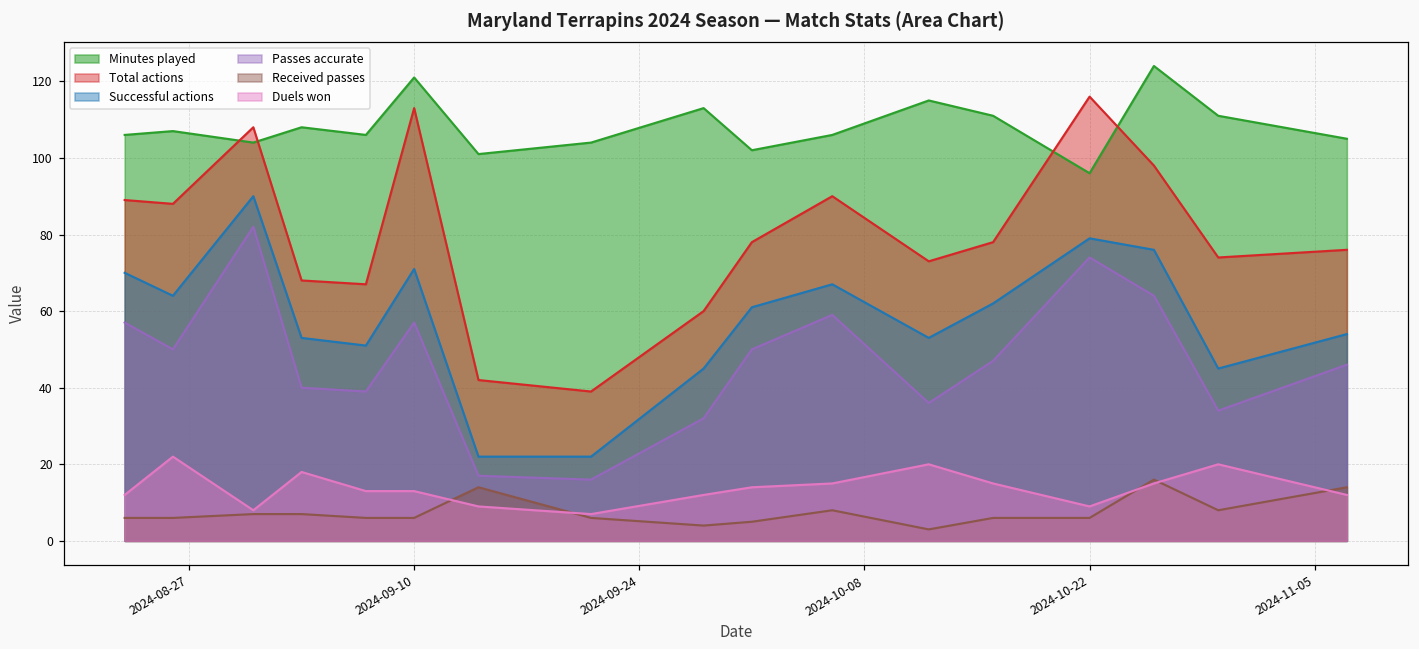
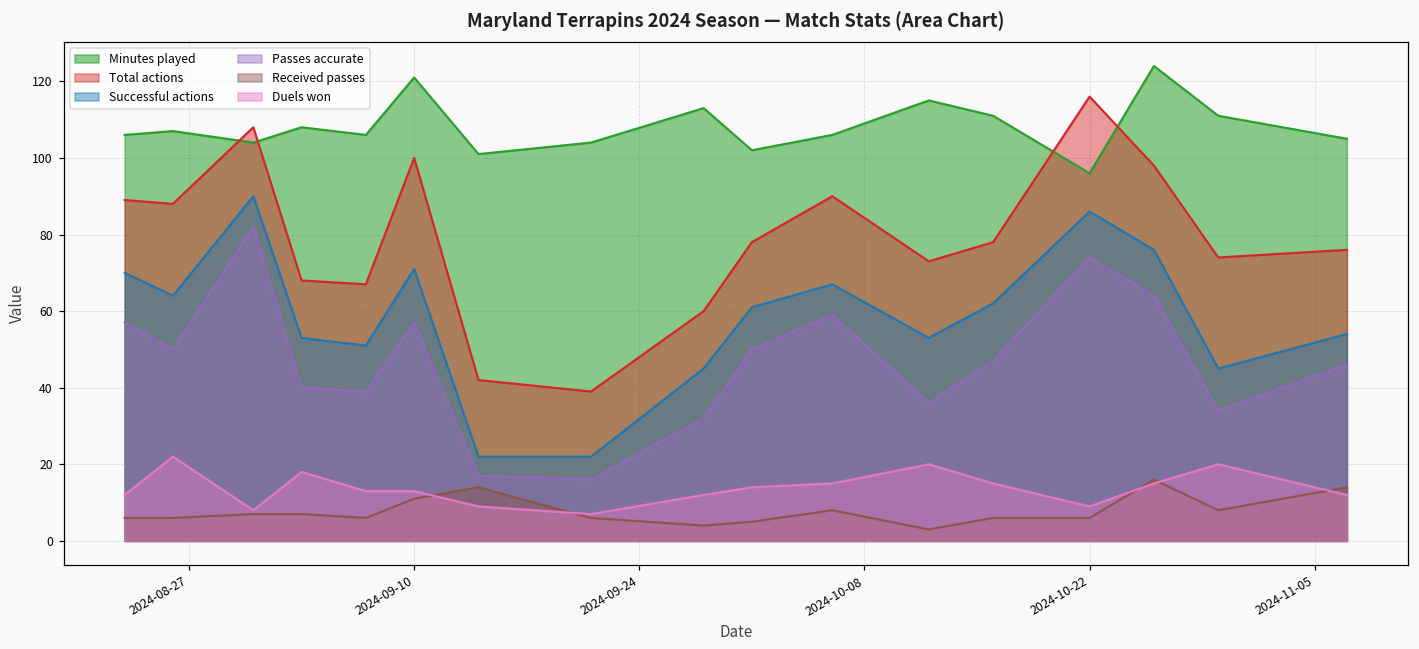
Total actions, 2024-09-10: 113 -> 100
Received passes, 2024-09-10: 6 -> 11
Successful actions, 2024-10-22: 79 -> 86
